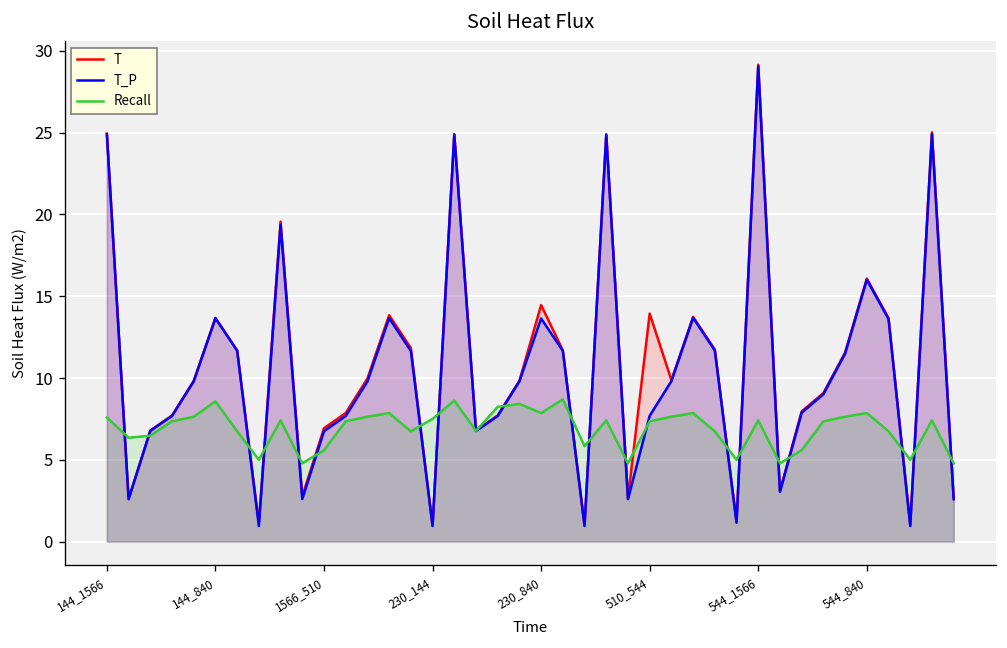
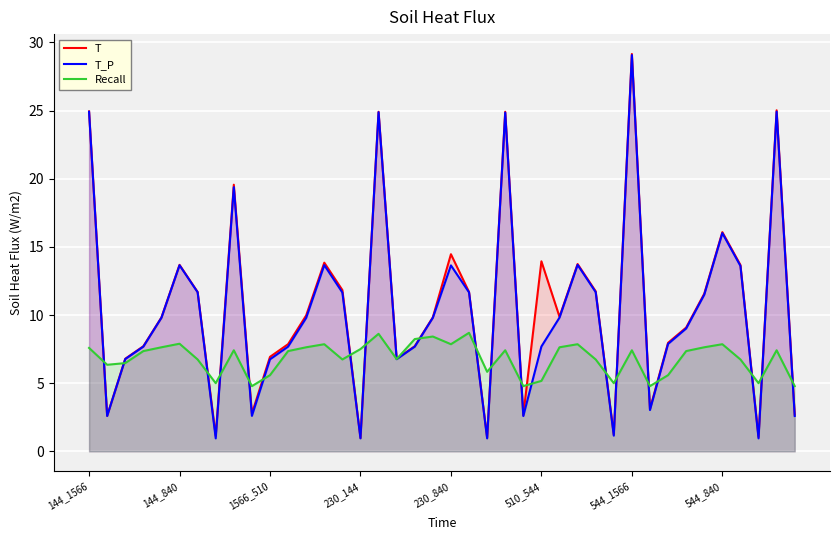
Recall, 144_840: 8.6 -> 7.9
Recall, 510_544: 7.4 -> 5.2
